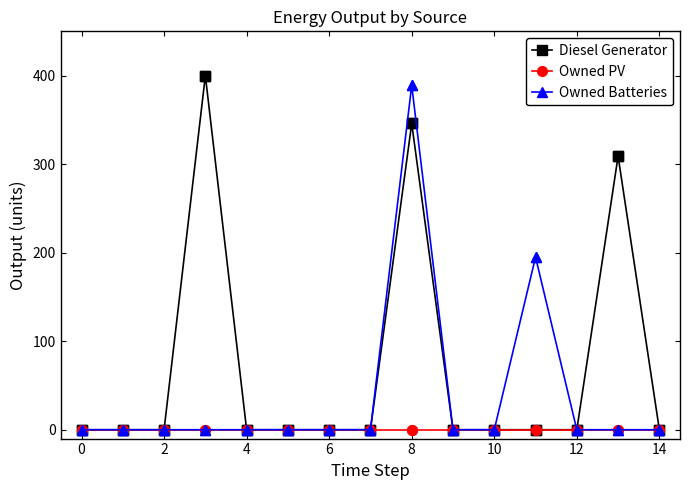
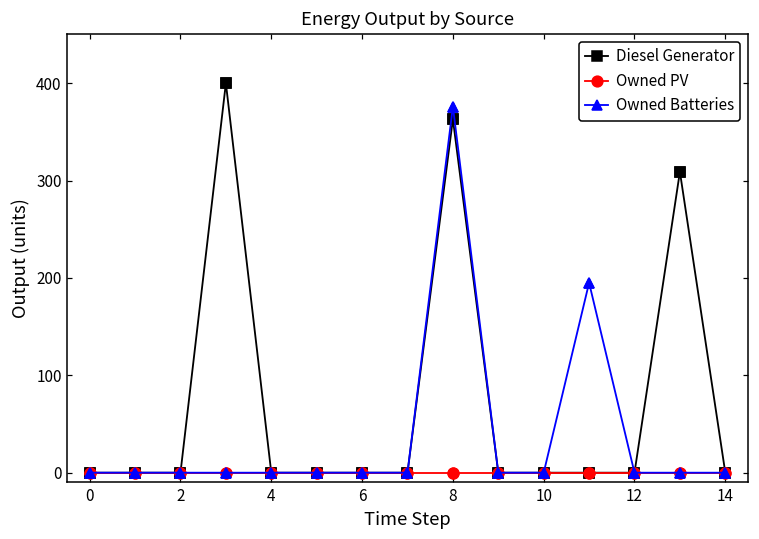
Diesel Generator, 8: 350 -> 360
Owned Batteries, 8: 390 -> 380
